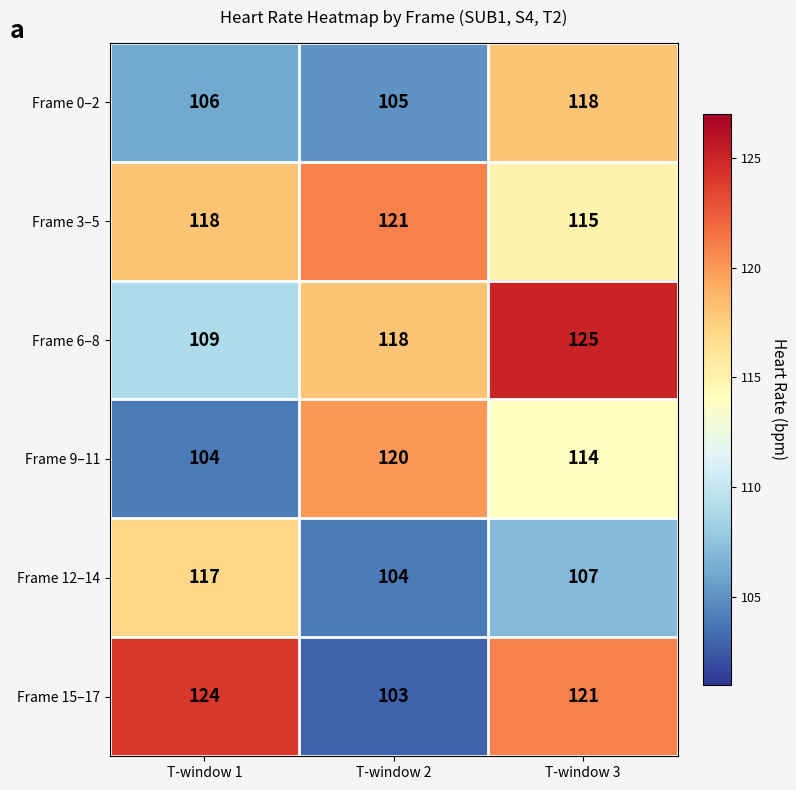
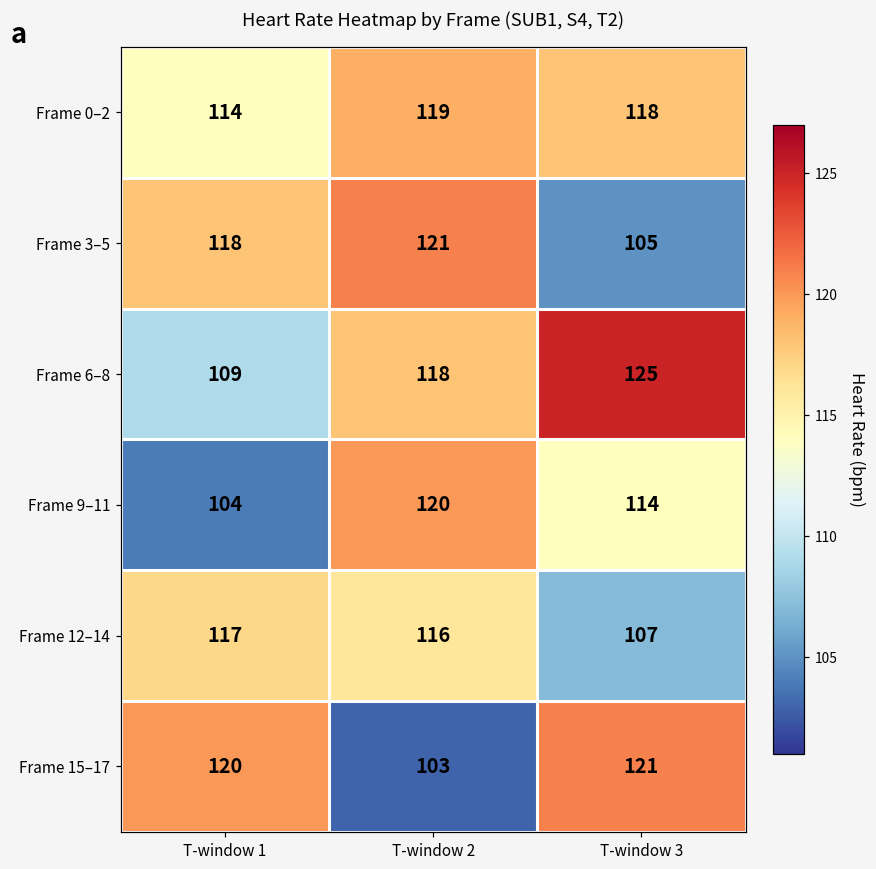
Frame 0–2, T-window 1: 106 -> 114
Frame 0–2, T-window 2: 105 -> 119
Frame 3–5, T-window 3: 115 -> 105
Frame 12–14, T-window 2: 104 -> 116
Frame 15–17, T-window 1: 124 -> 120
